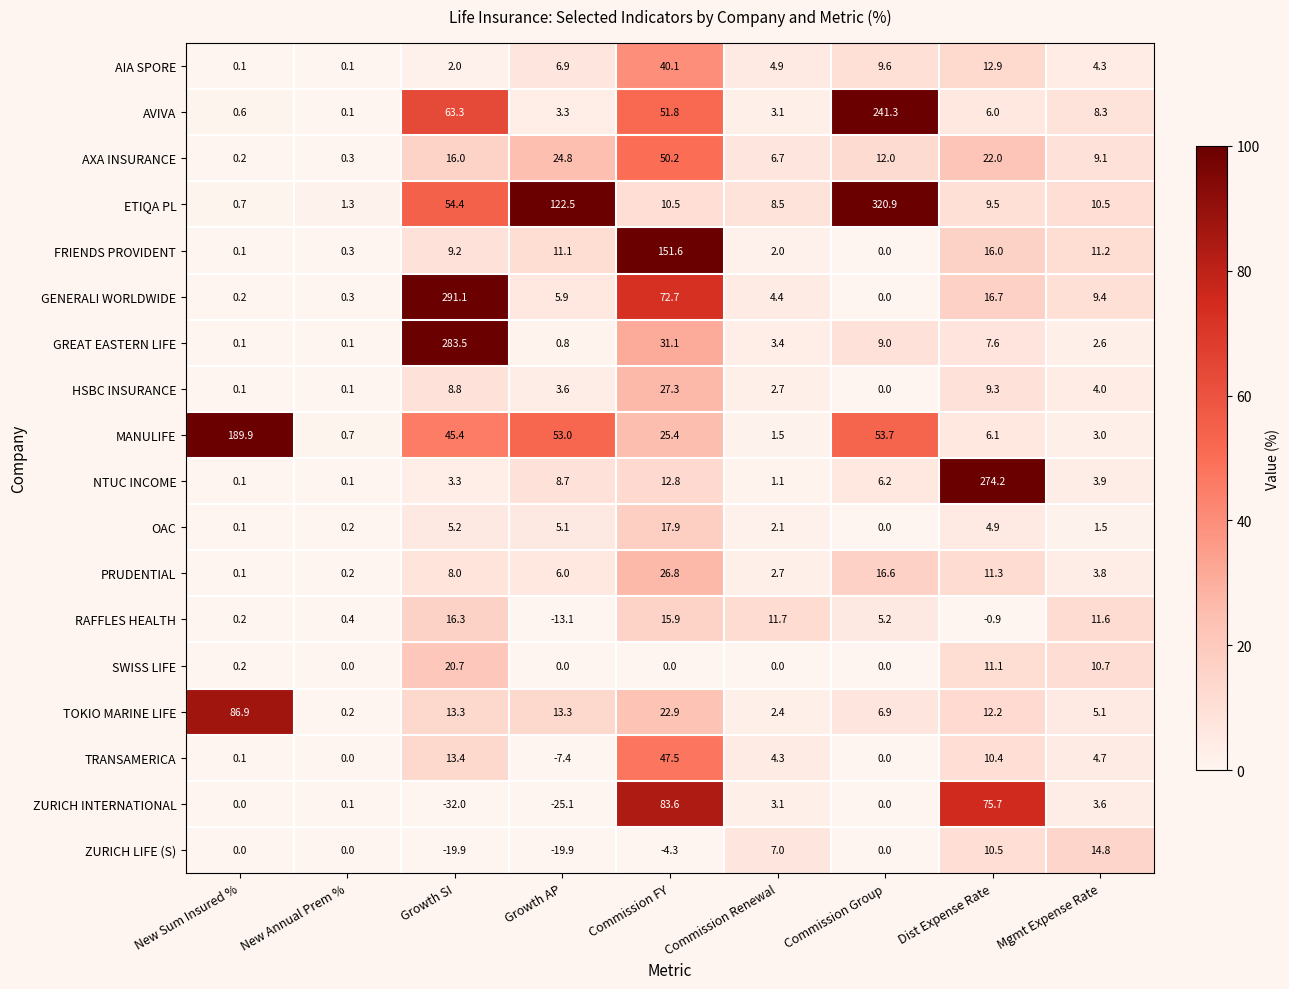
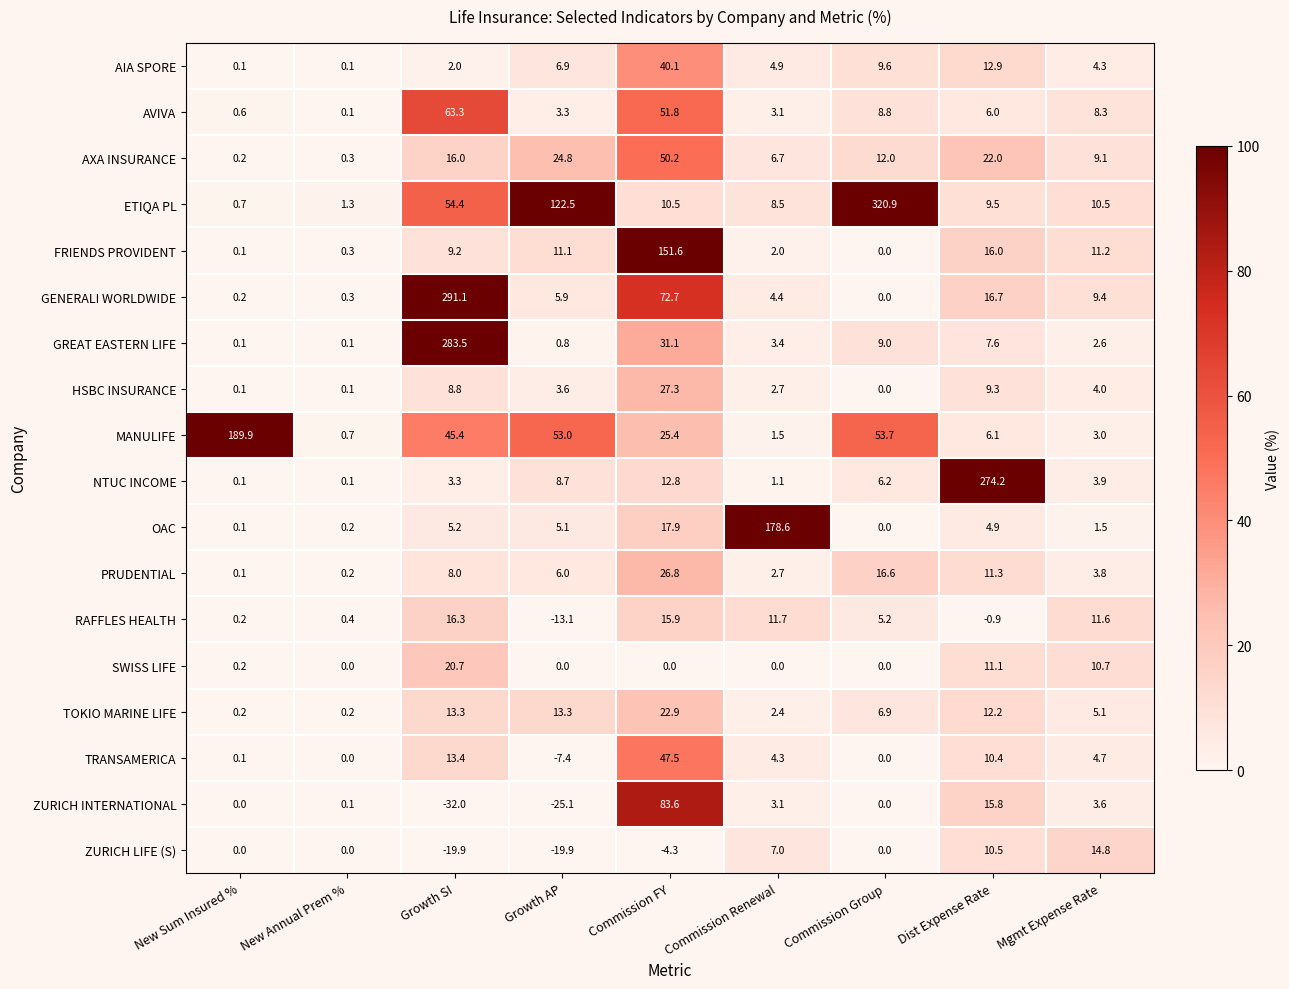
AVIVA, Commission Group: 241.3 -> 8.8
OAC, Commission Renewal: 2.1 -> 178.6
TOKIO MARINE LIFE, New Sum Insured %: 86.9 -> 0.2
ZURICH INTERNATIONAL, Dist Expense Rate: 75.7 -> 15.8
